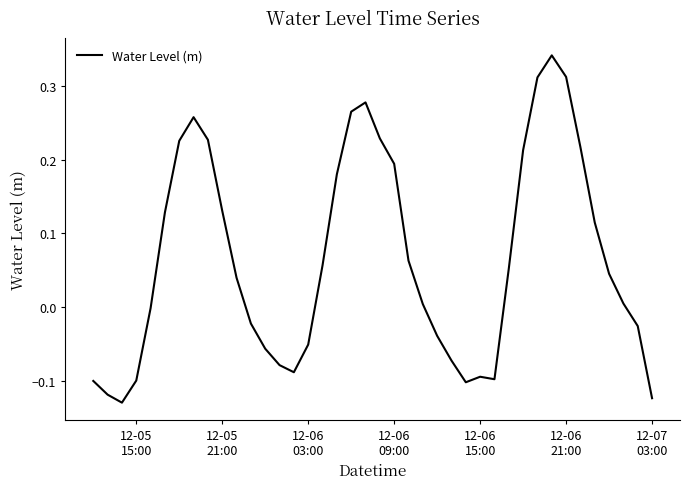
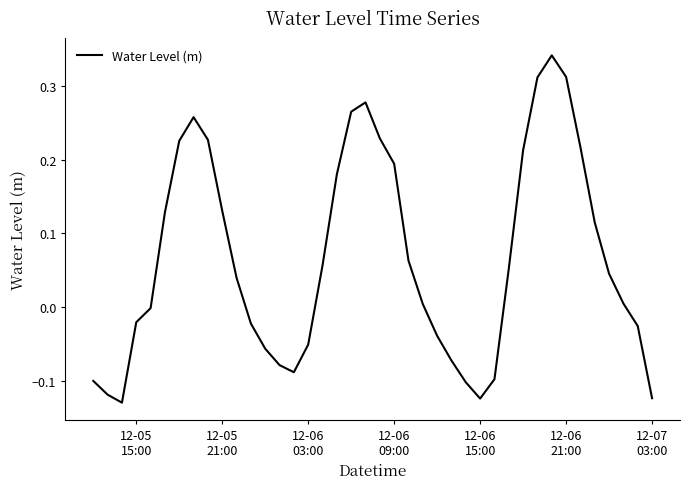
12-05 15:00: -0.10 -> -0.02
12-06 15:00: -0.09 -> -0.12
